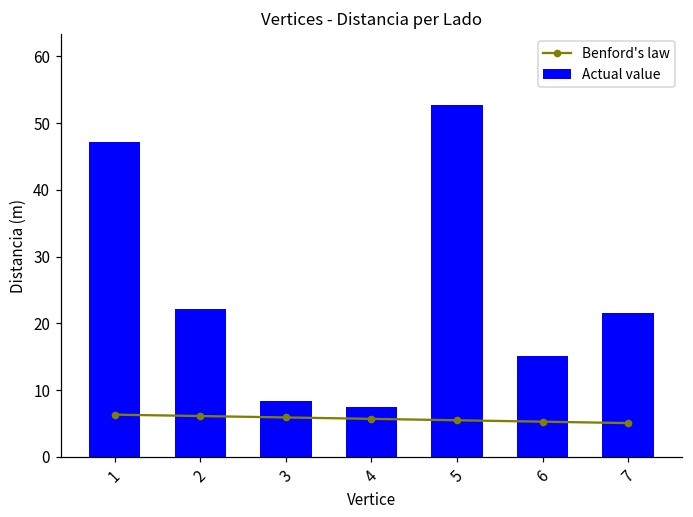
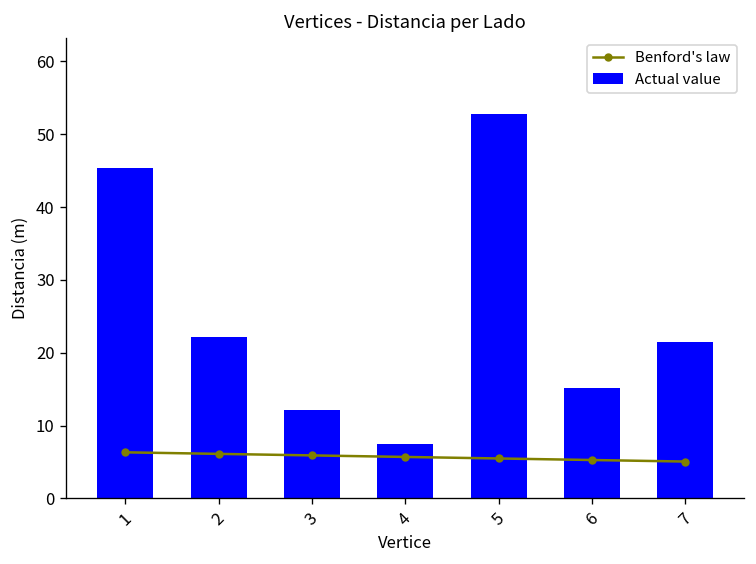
Actual value, 1: 47 -> 45
Actual value, 3: 8 -> 12
